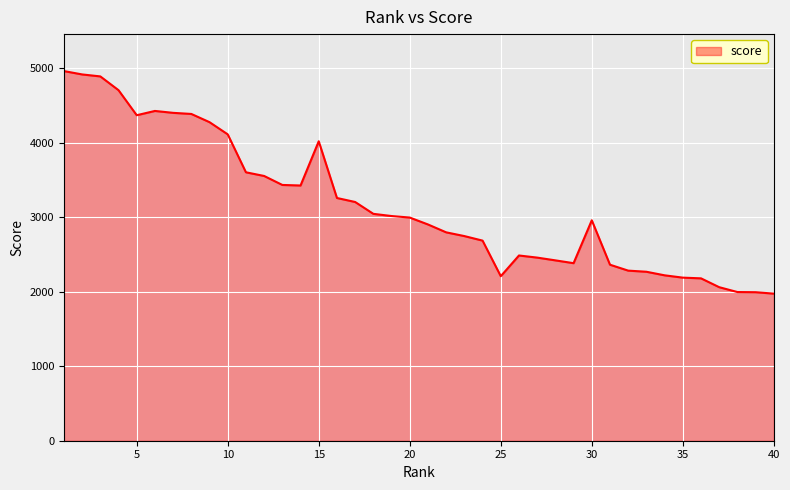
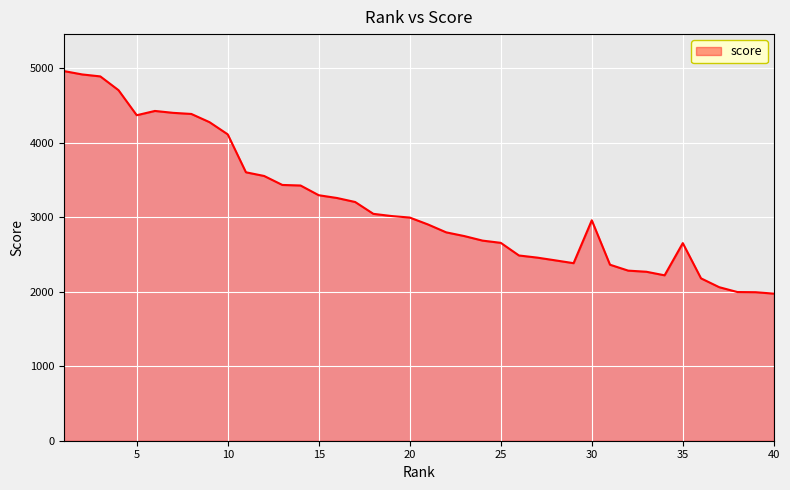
15: 4000 -> 3300
25: 2200 -> 2700
35: 2200 -> 2700
